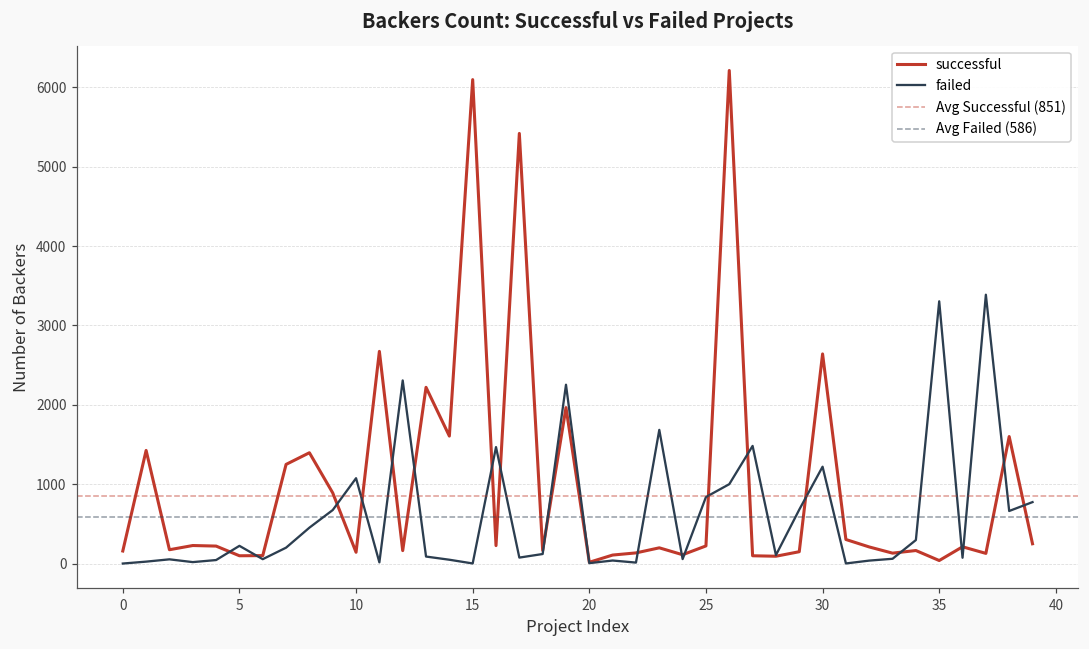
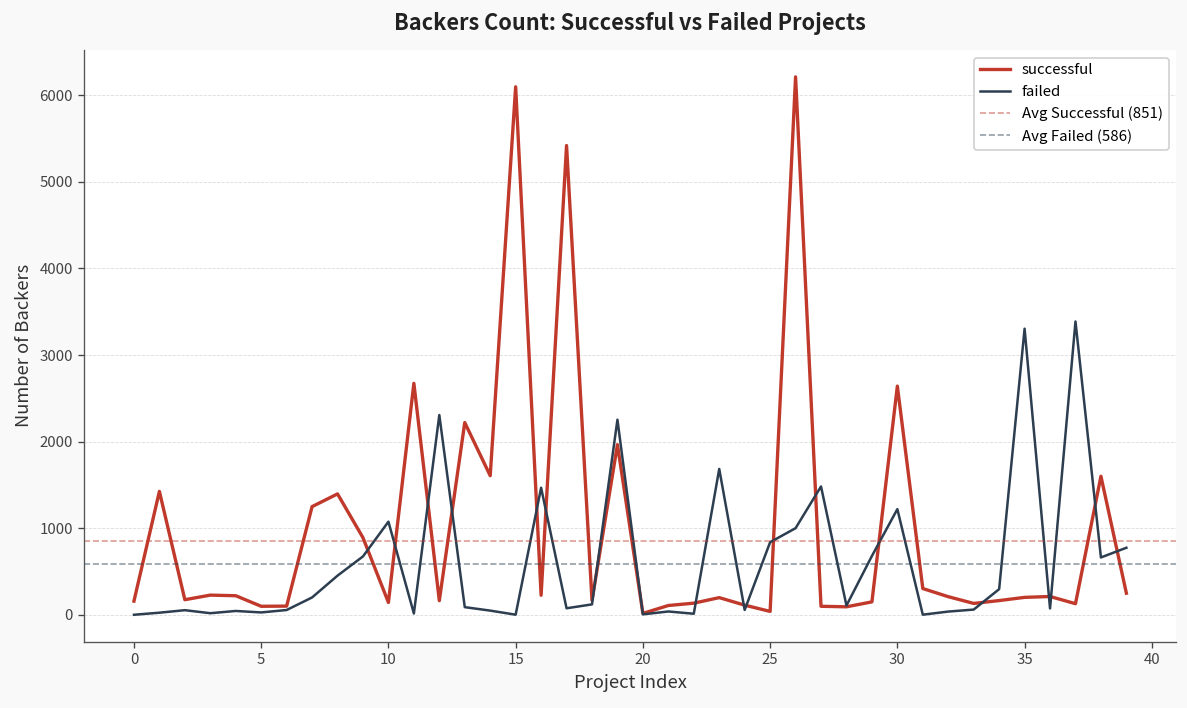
failed, 5: 200 -> 0
successful, 25: 200 -> 0
successful, 35: 0 -> 200
